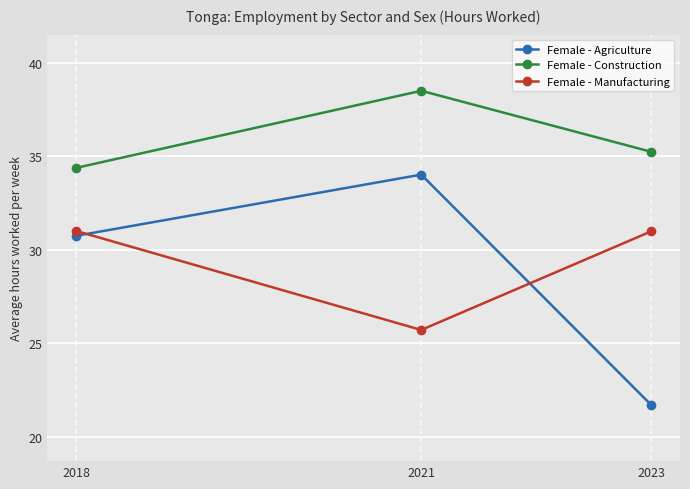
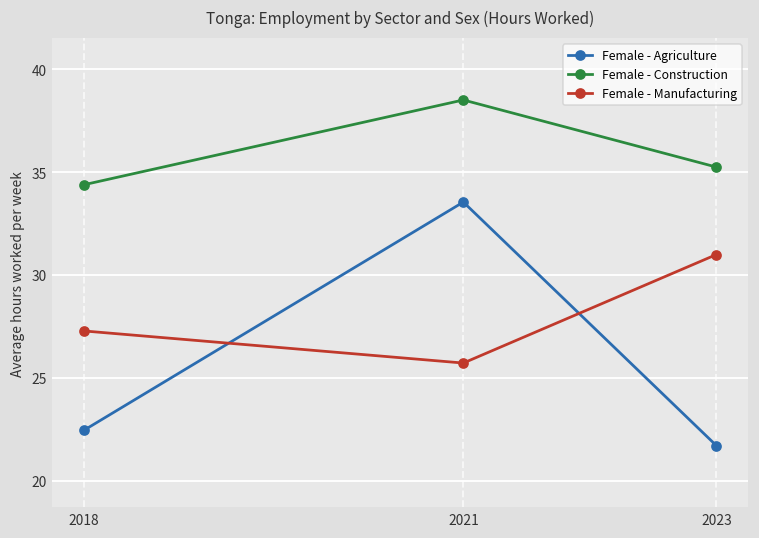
Female - Agriculture, 2018: 30.8 -> 22.5
Female - Manufacturing, 2018: 31.0 -> 27.3
Female - Agriculture, 2021: 34.0 -> 33.5
